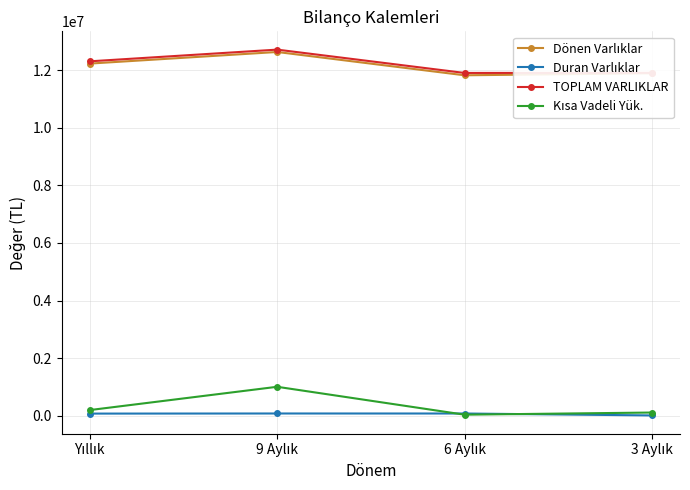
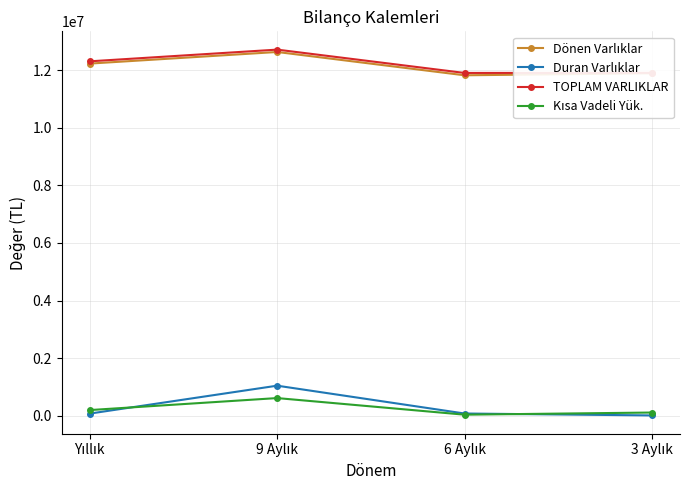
Duran Varlıklar, 9 Aylık: 100000 -> 1000000
Kısa Vadeli Yük., 9 Aylık: 1000000 -> 600000
